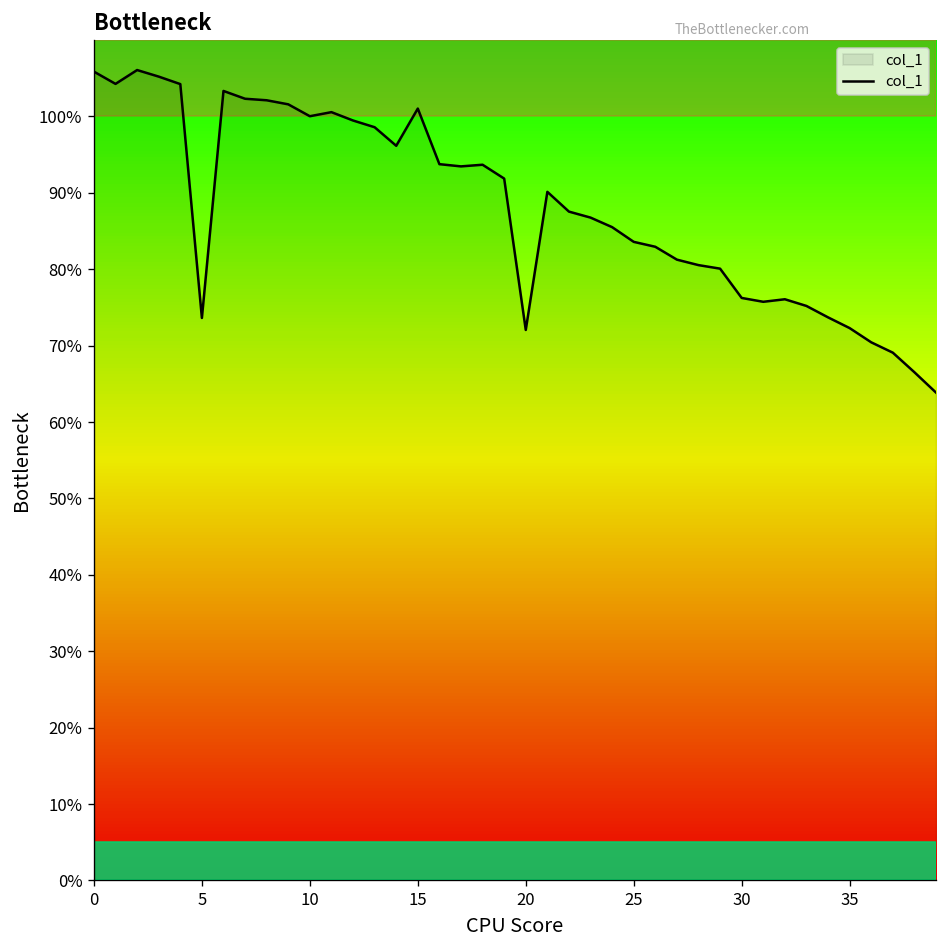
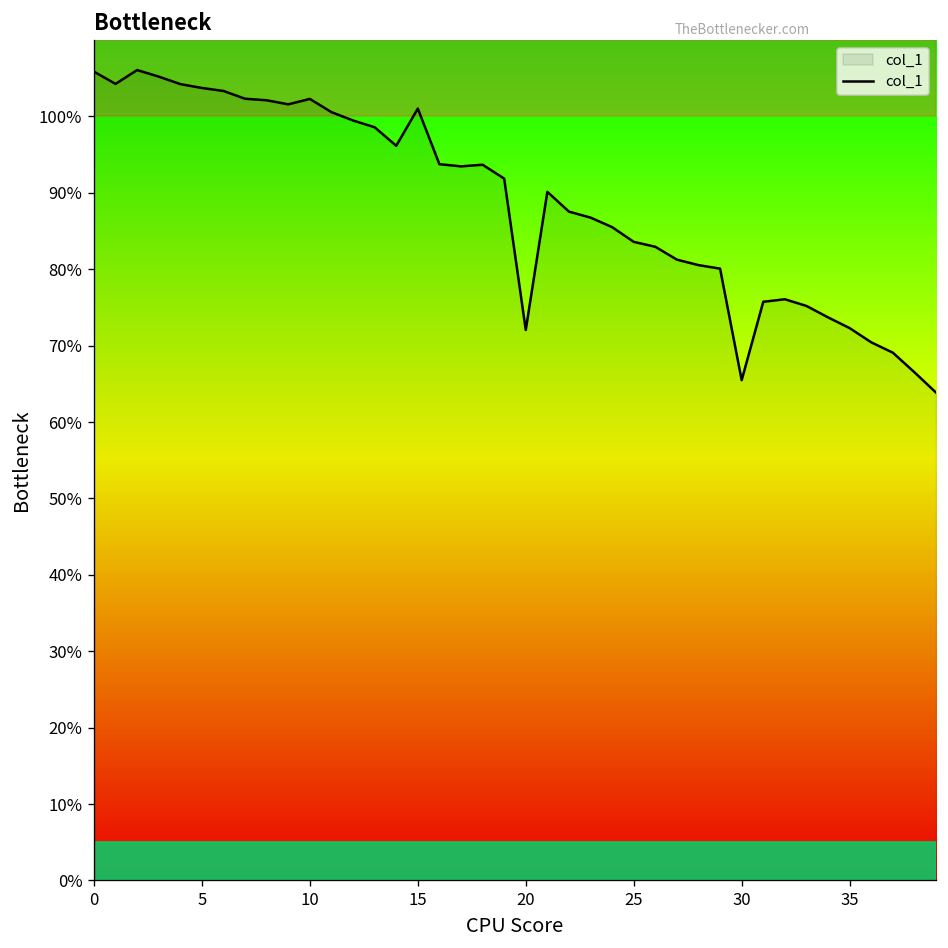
5: 74% -> 104%
10: 100% -> 102%
30: 76% -> 65%
